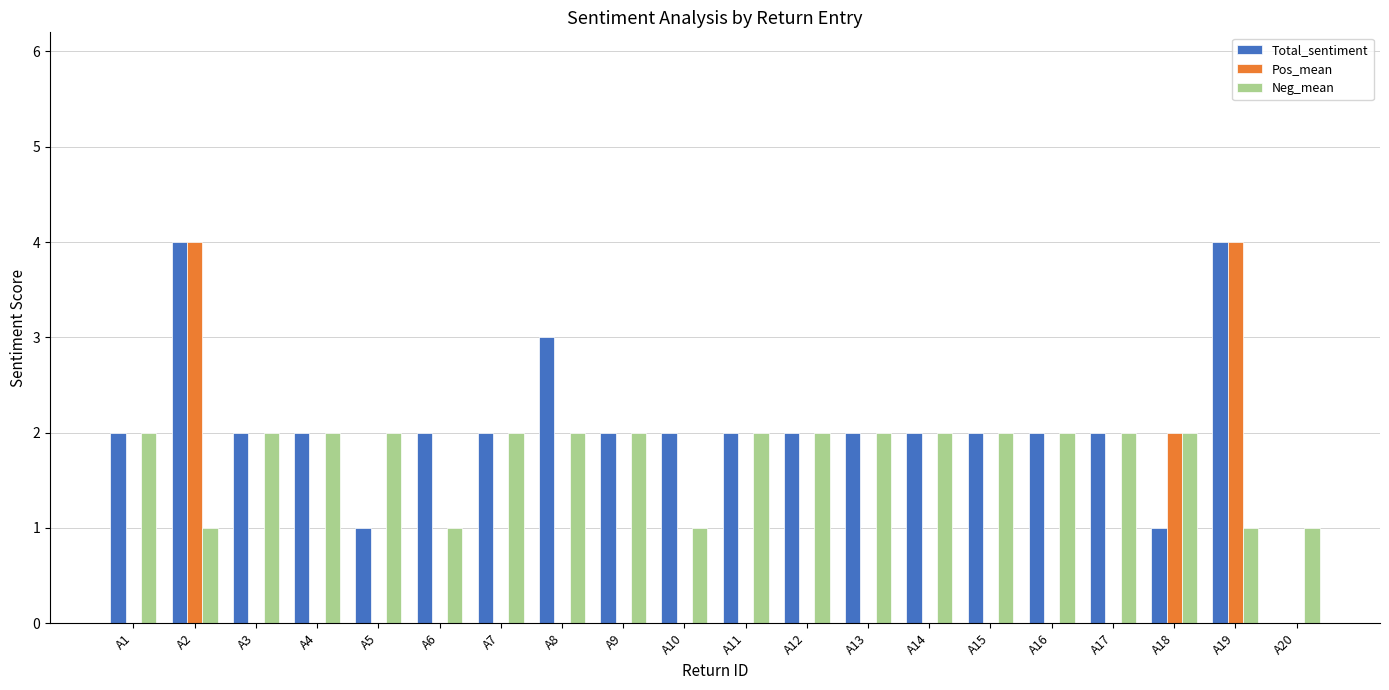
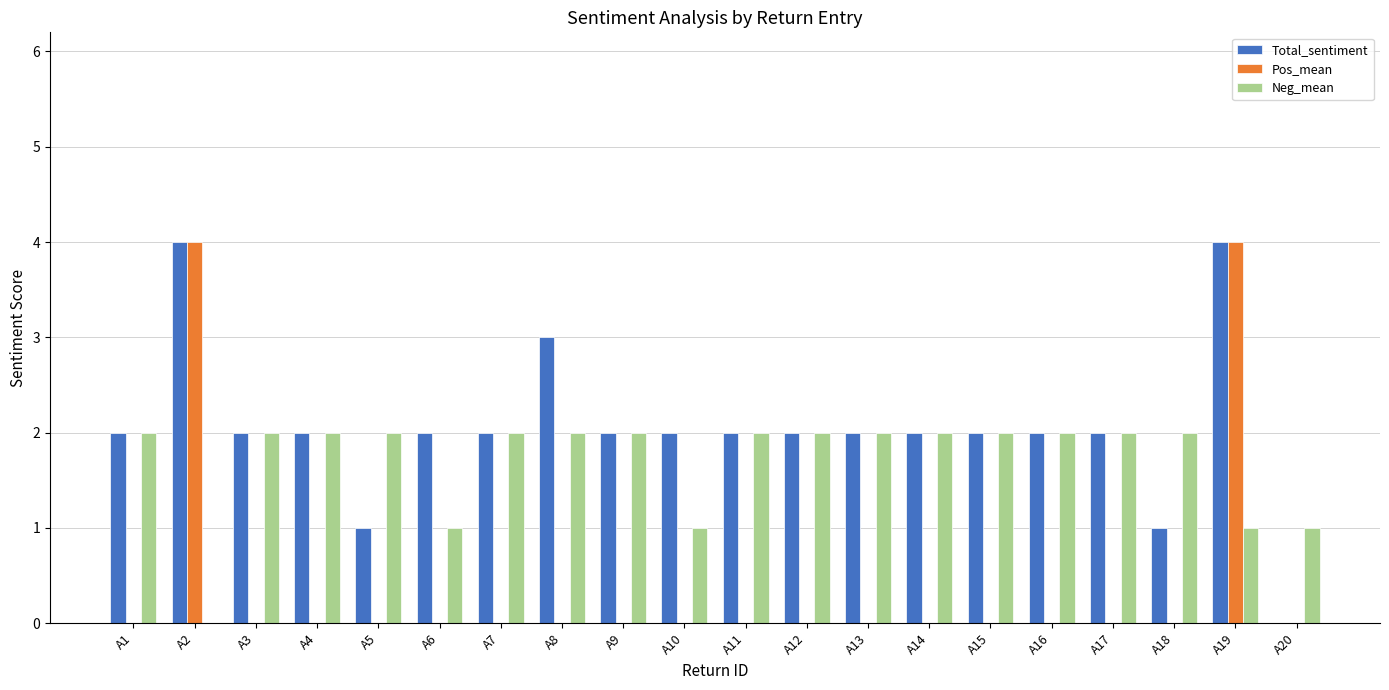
Neg_mean, A2: 1 -> 0
Pos_mean, A18: 2 -> 0
